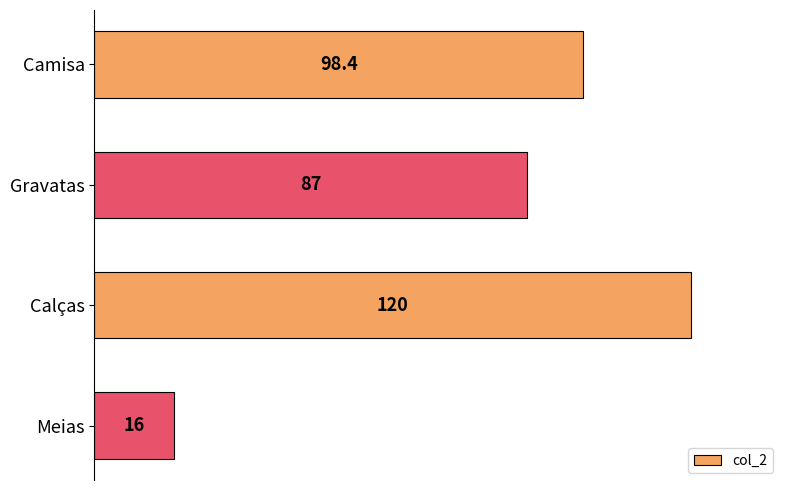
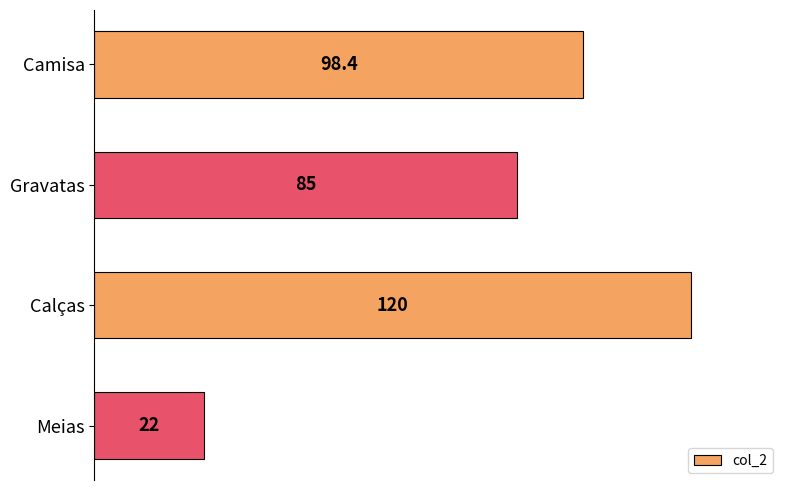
Gravatas: 87 -> 85
Meias: 16 -> 22
